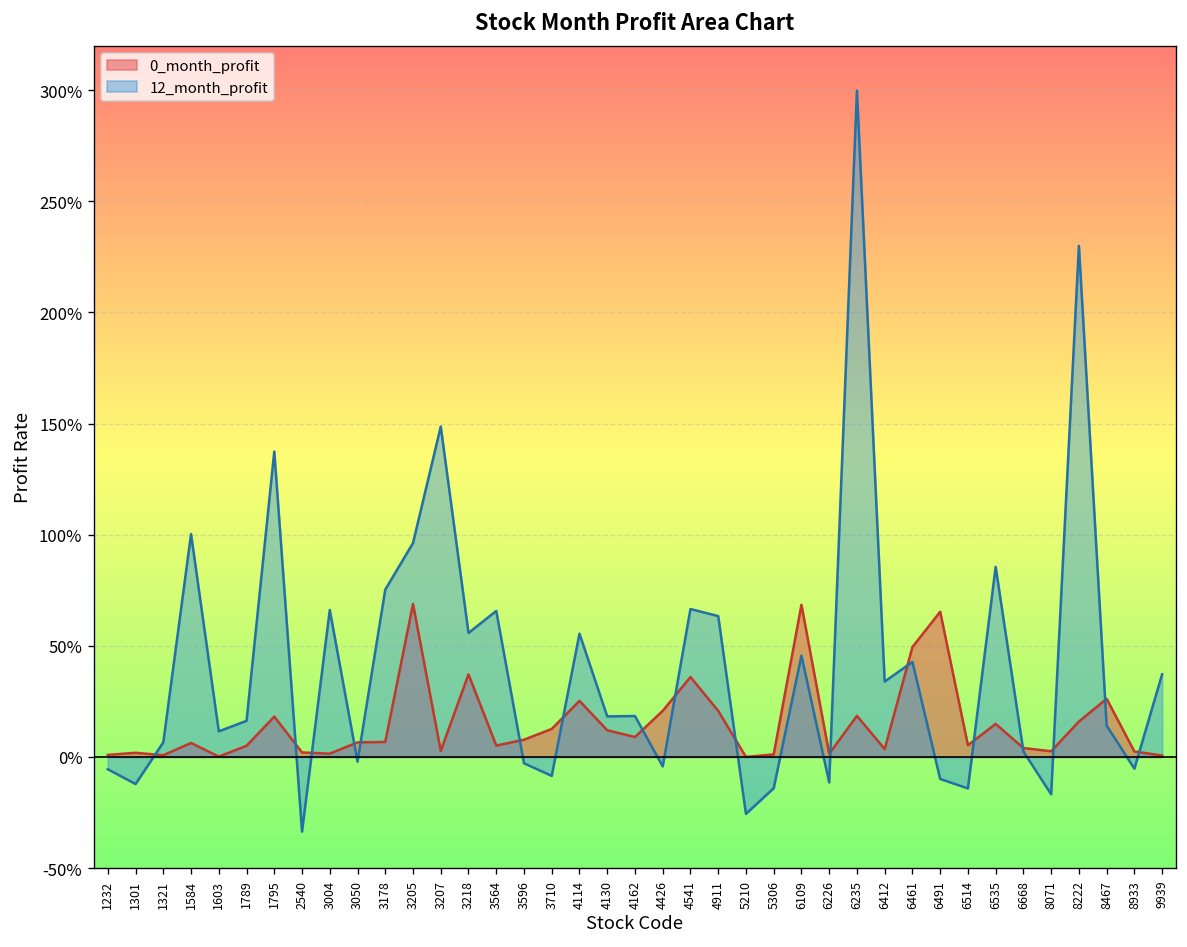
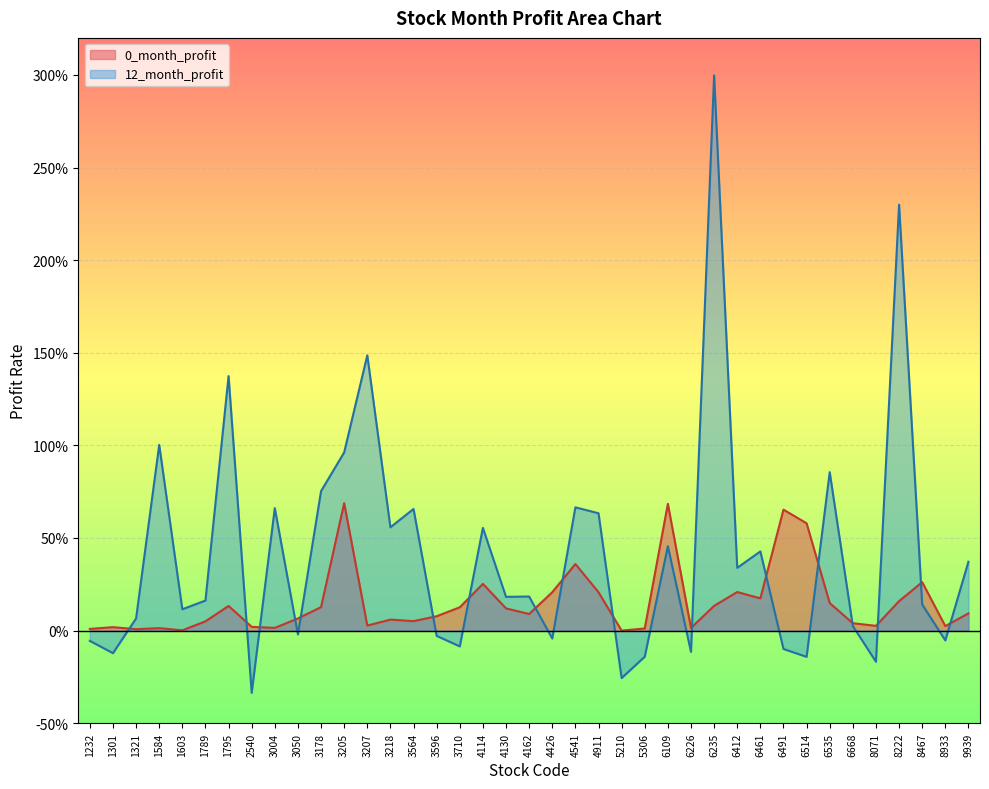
0_month_profit, 1584: 6% -> 1%
0_month_profit, 1795: 18% -> 13%
0_month_profit, 3178: 7% -> 13%
0_month_profit, 3218: 37% -> 6%
0_month_profit, 6235: 18% -> 13%
0_month_profit, 6412: 4% -> 21%
0_month_profit, 6461: 49% -> 17%
0_month_profit, 6514: 5% -> 58%
0_month_profit, 9939: 1% -> 9%
